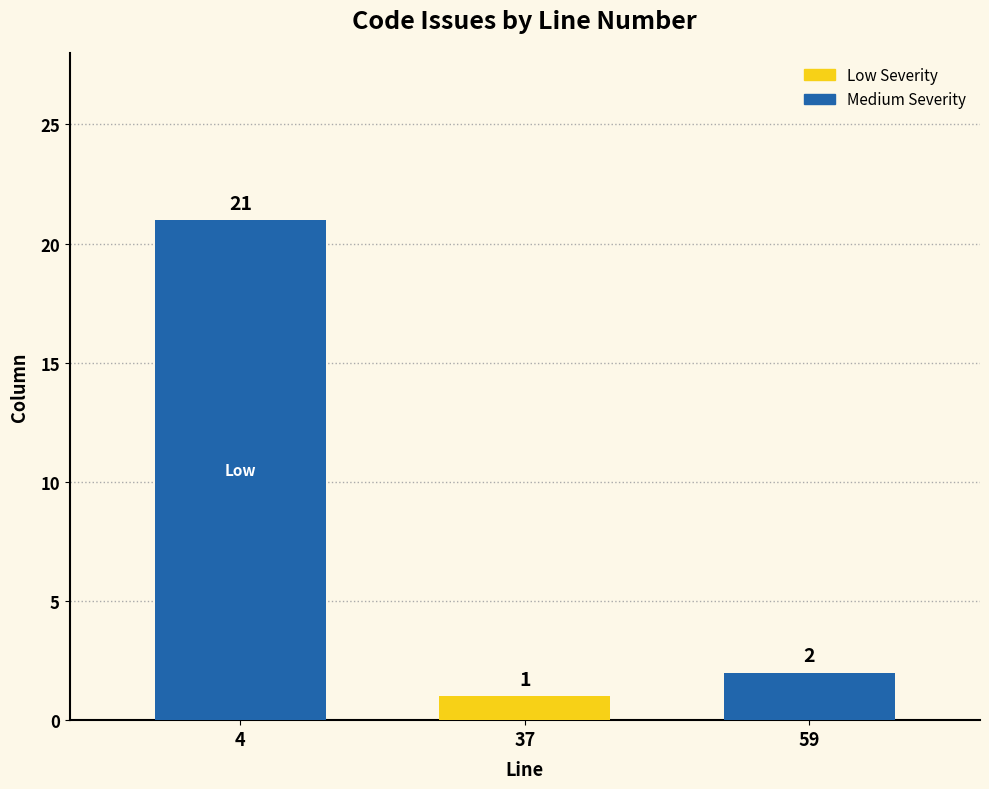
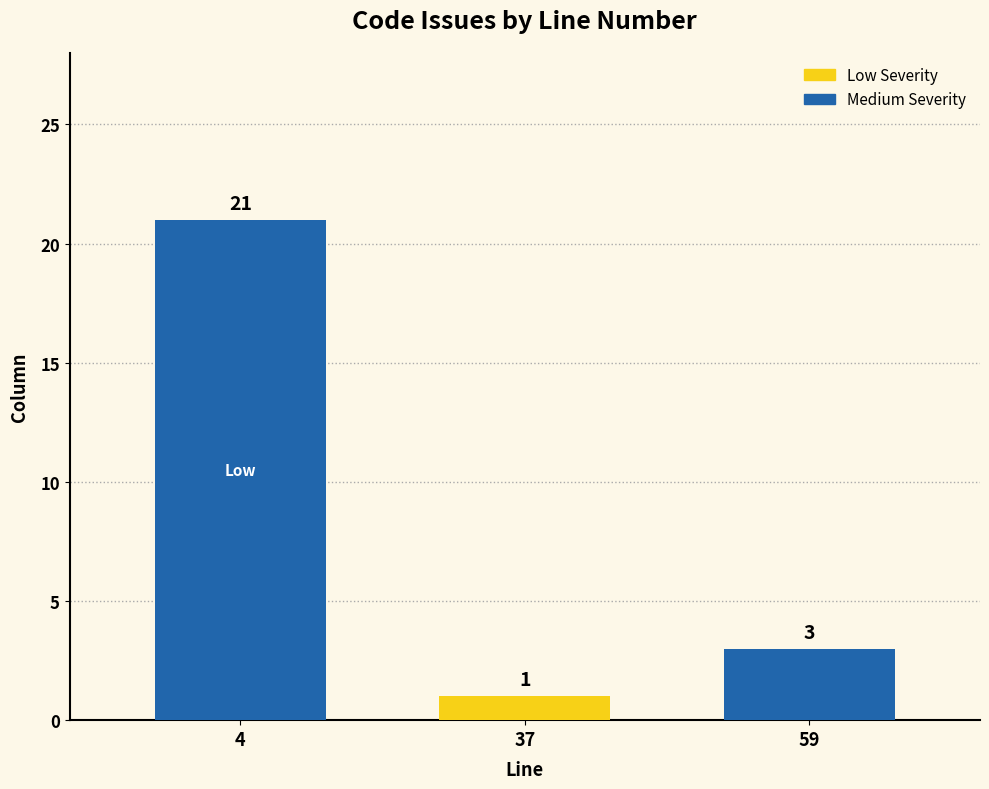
59: 2 -> 3
